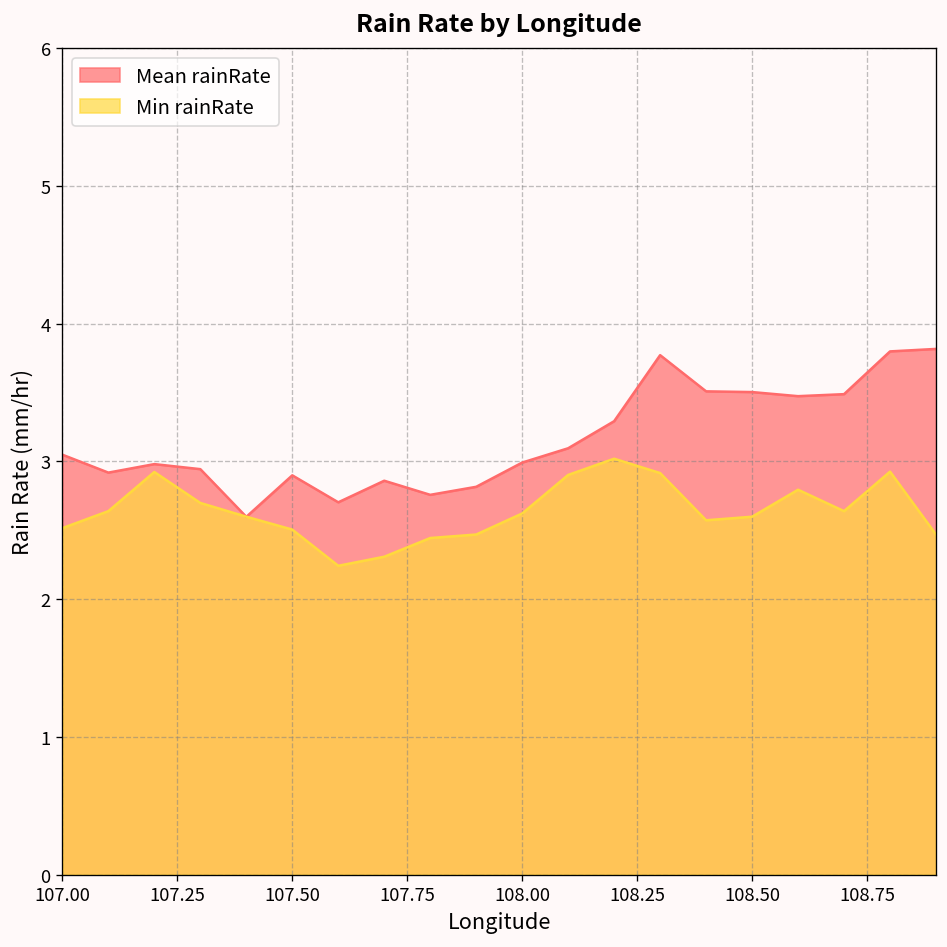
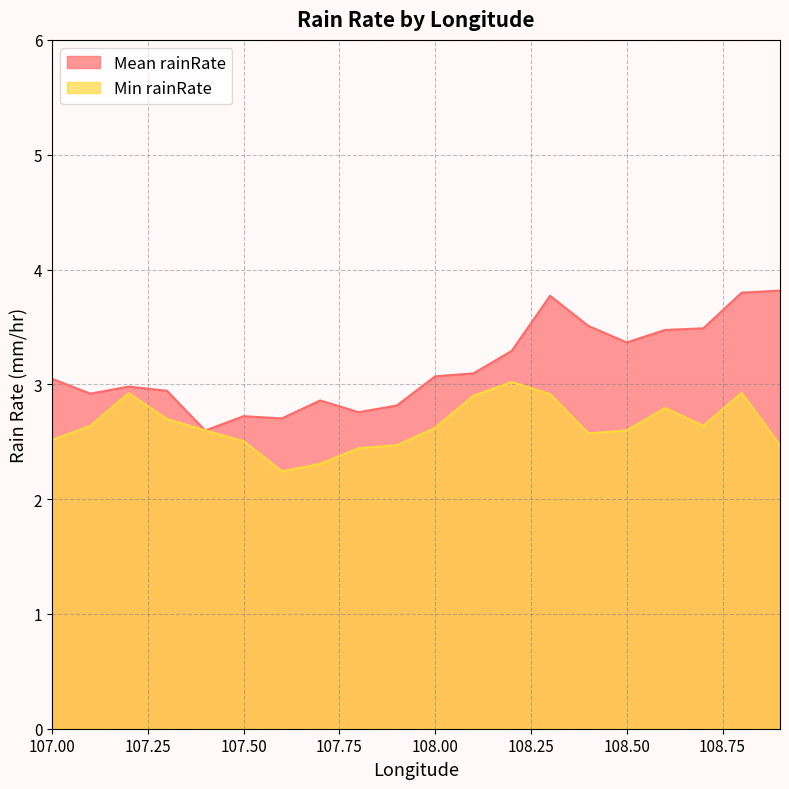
Mean rainRate, 107.50: 2.90 -> 2.72
Mean rainRate, 108.00: 2.99 -> 3.07
Mean rainRate, 108.50: 3.50 -> 3.36
